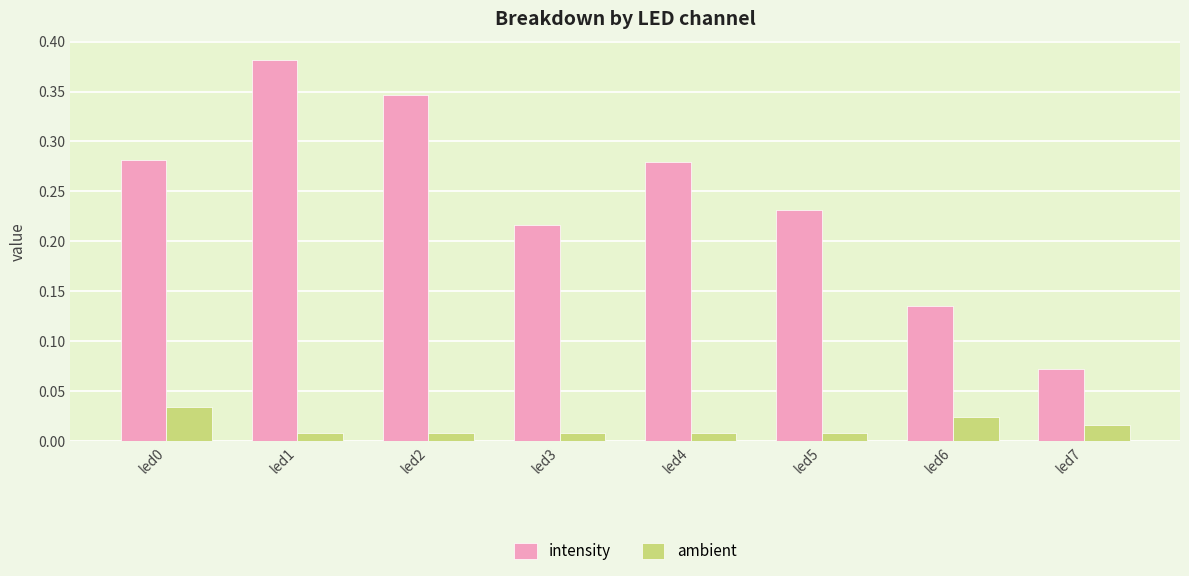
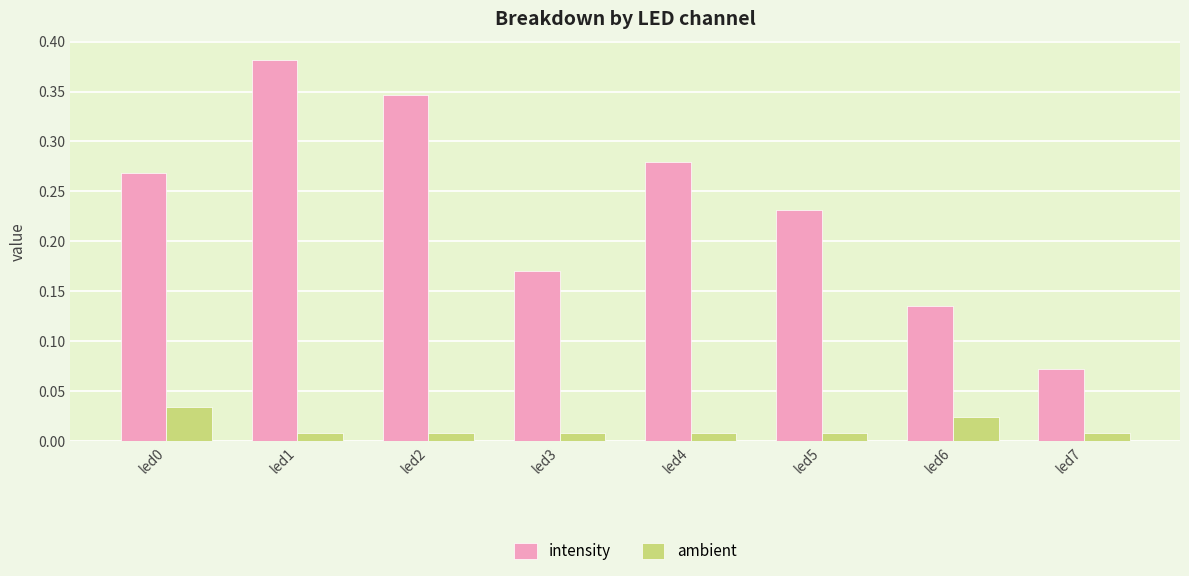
intensity, led0: 0.28 -> 0.27
intensity, led3: 0.22 -> 0.17
ambient, led7: 0.02 -> 0.01
